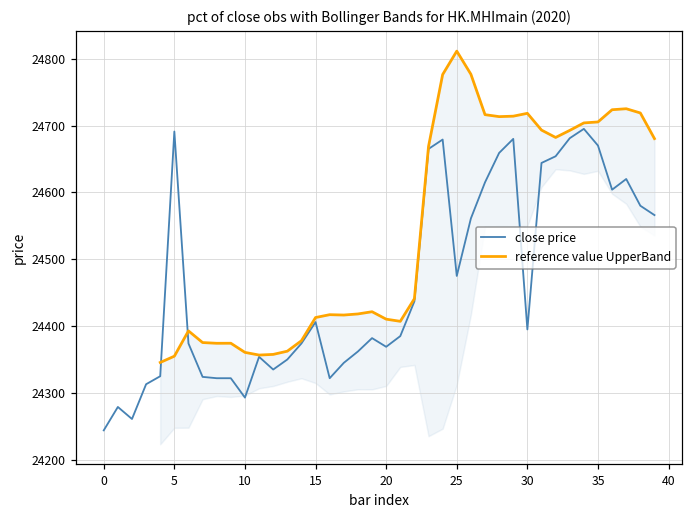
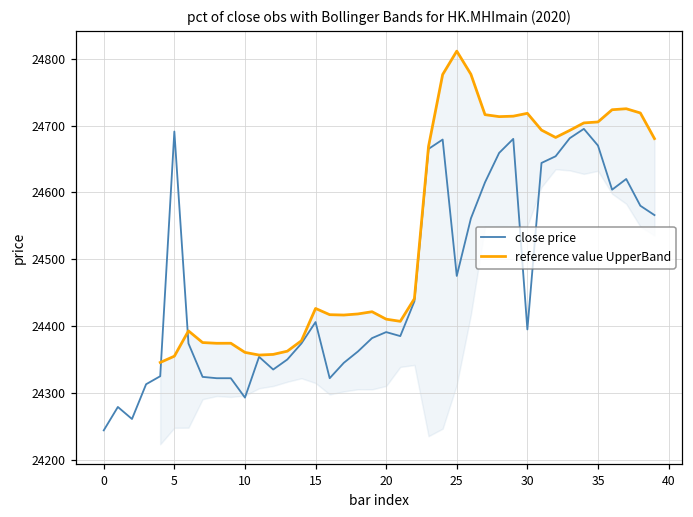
reference value UpperBand, 15: 24410 -> 24430
close price, 20: 24370 -> 24390
